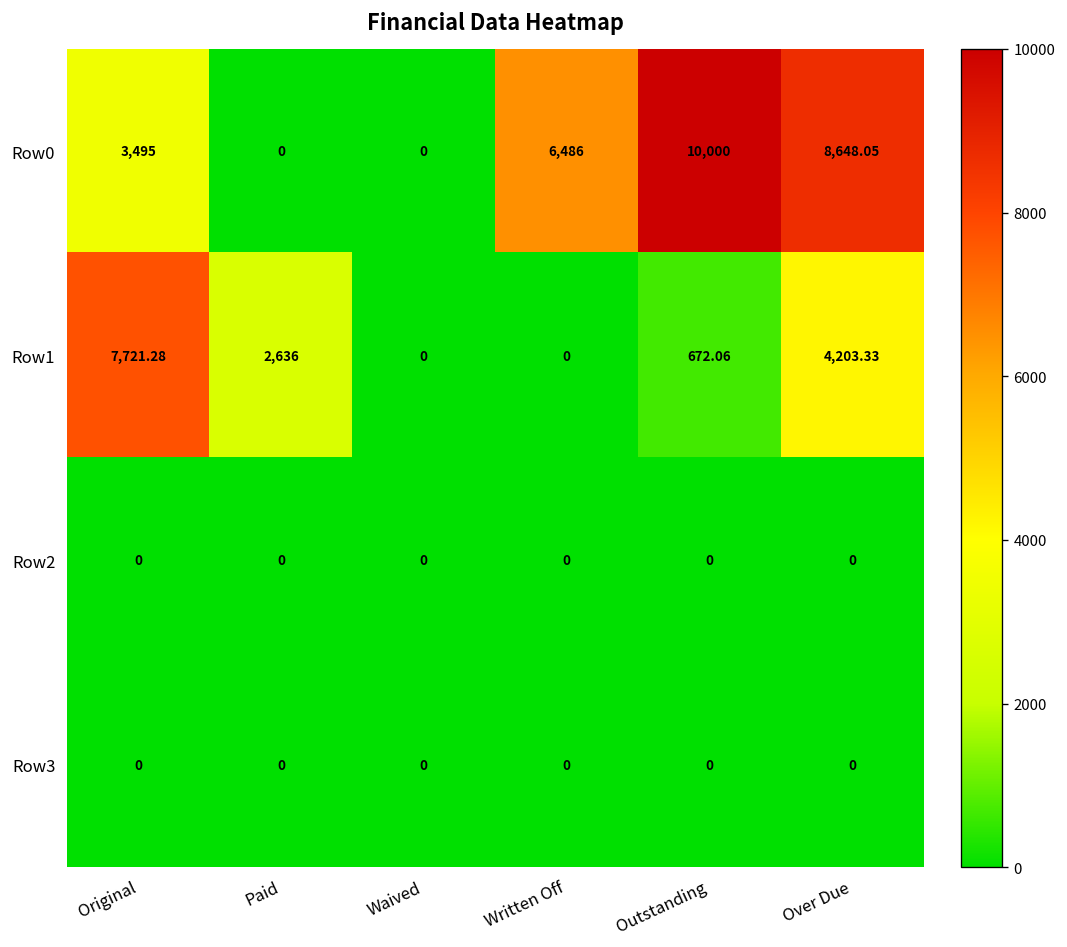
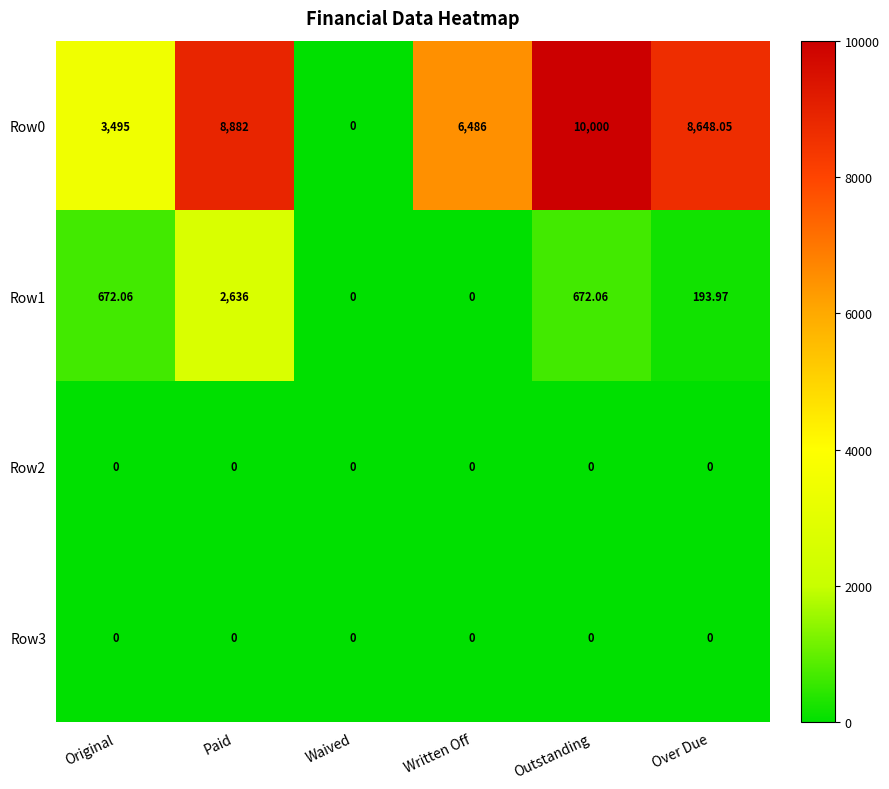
Row0, Paid: 0 -> 8,882
Row1, Original: 7,721.28 -> 672.06
Row1, Over Due: 4,203.33 -> 193.97
